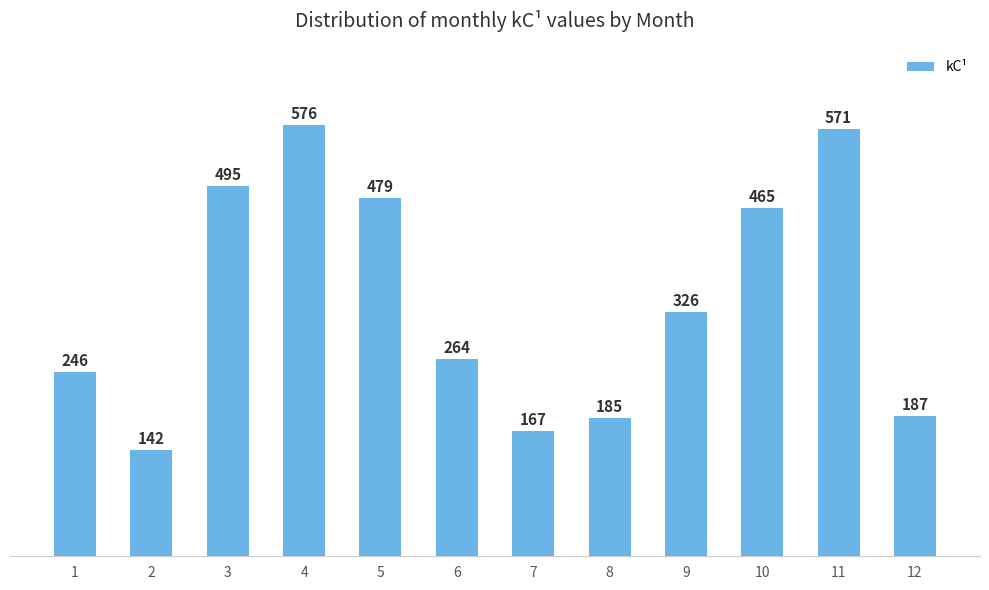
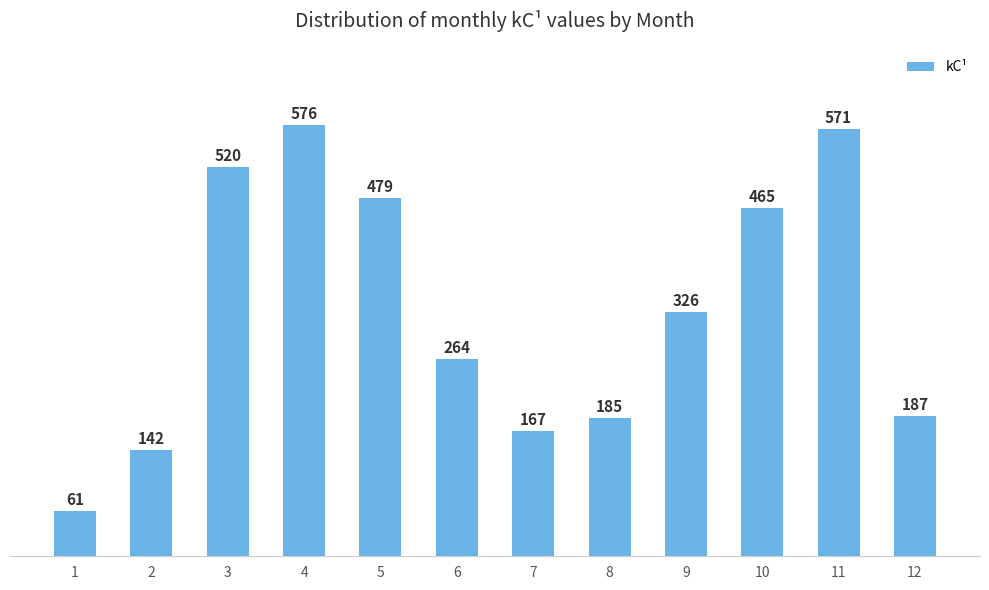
1: 246 -> 61
3: 495 -> 520
